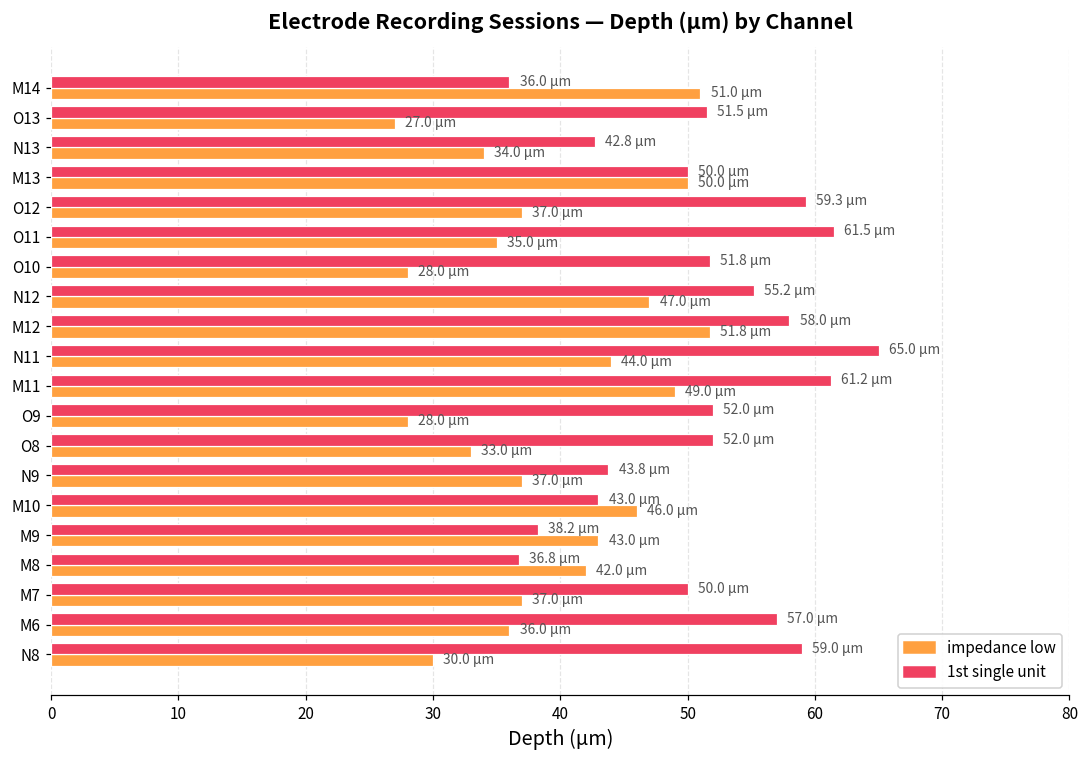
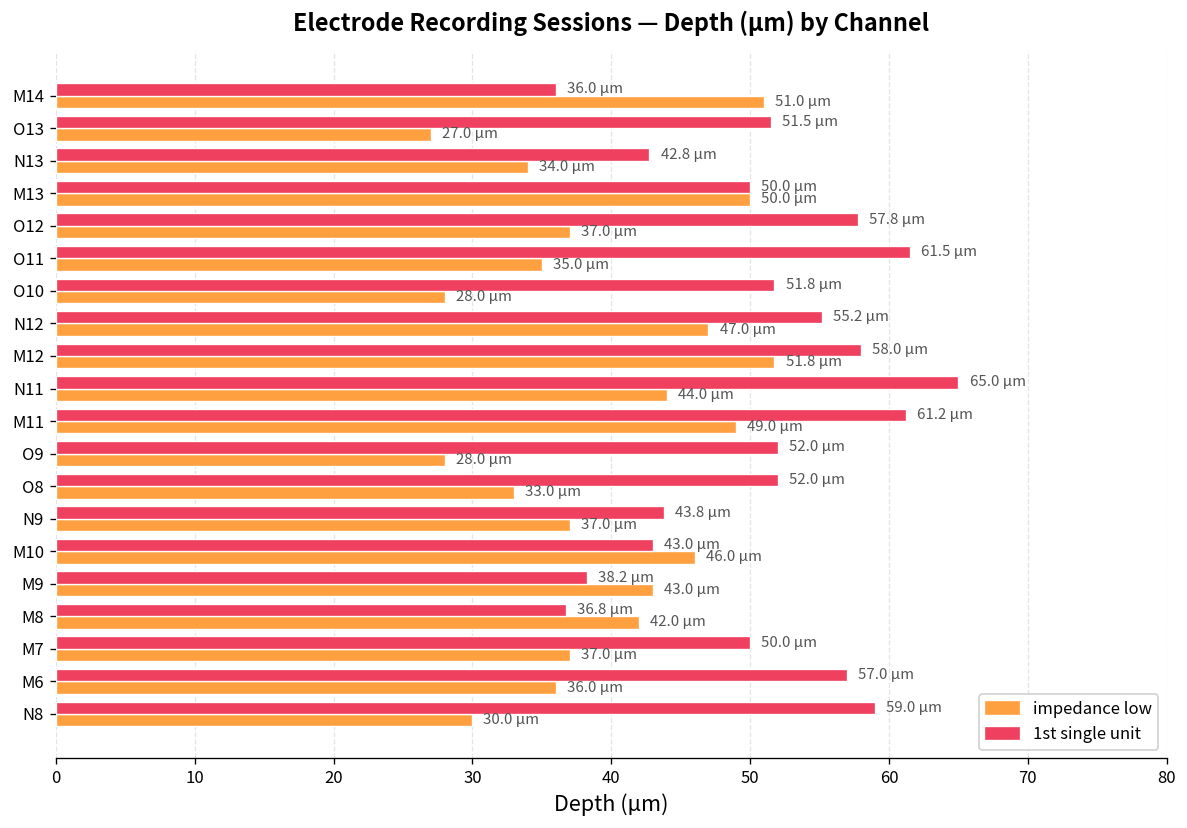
1st single unit, O12: 59.3 -> 57.8
